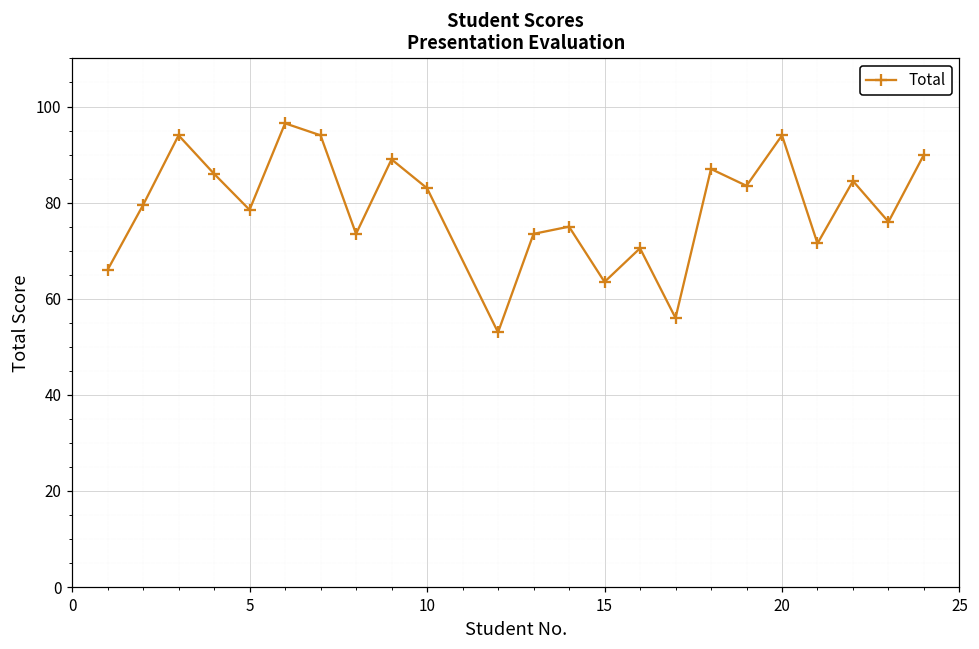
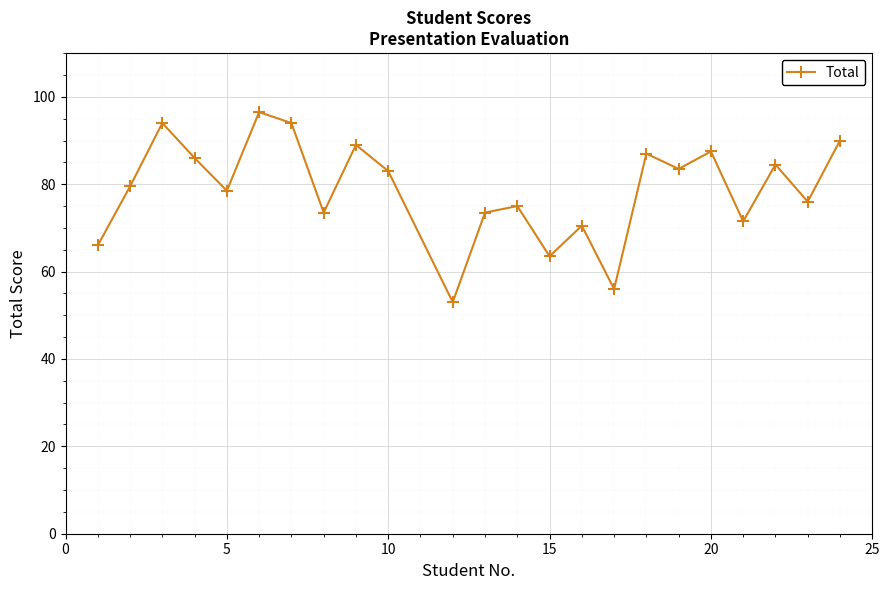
20: 94 -> 88
